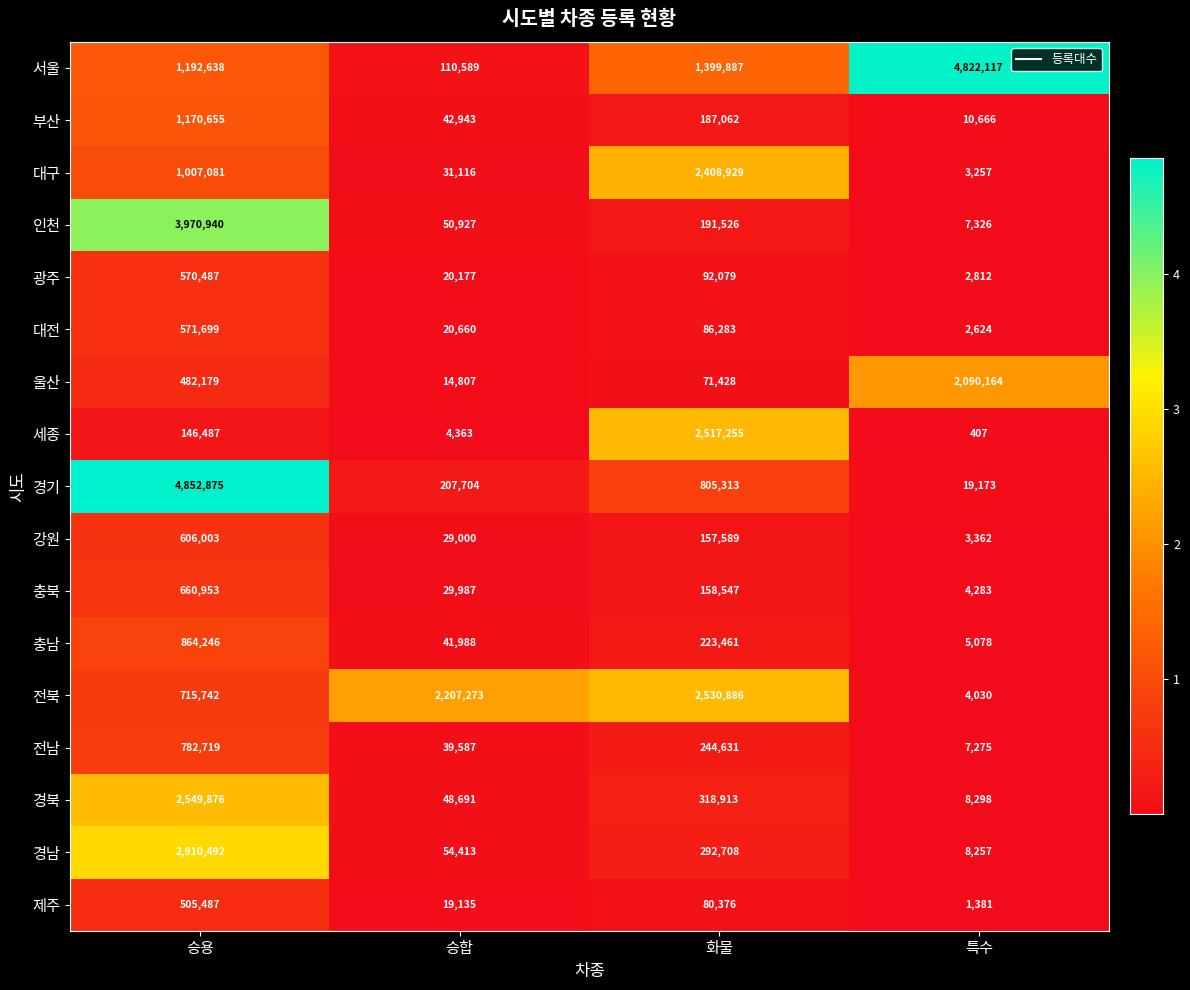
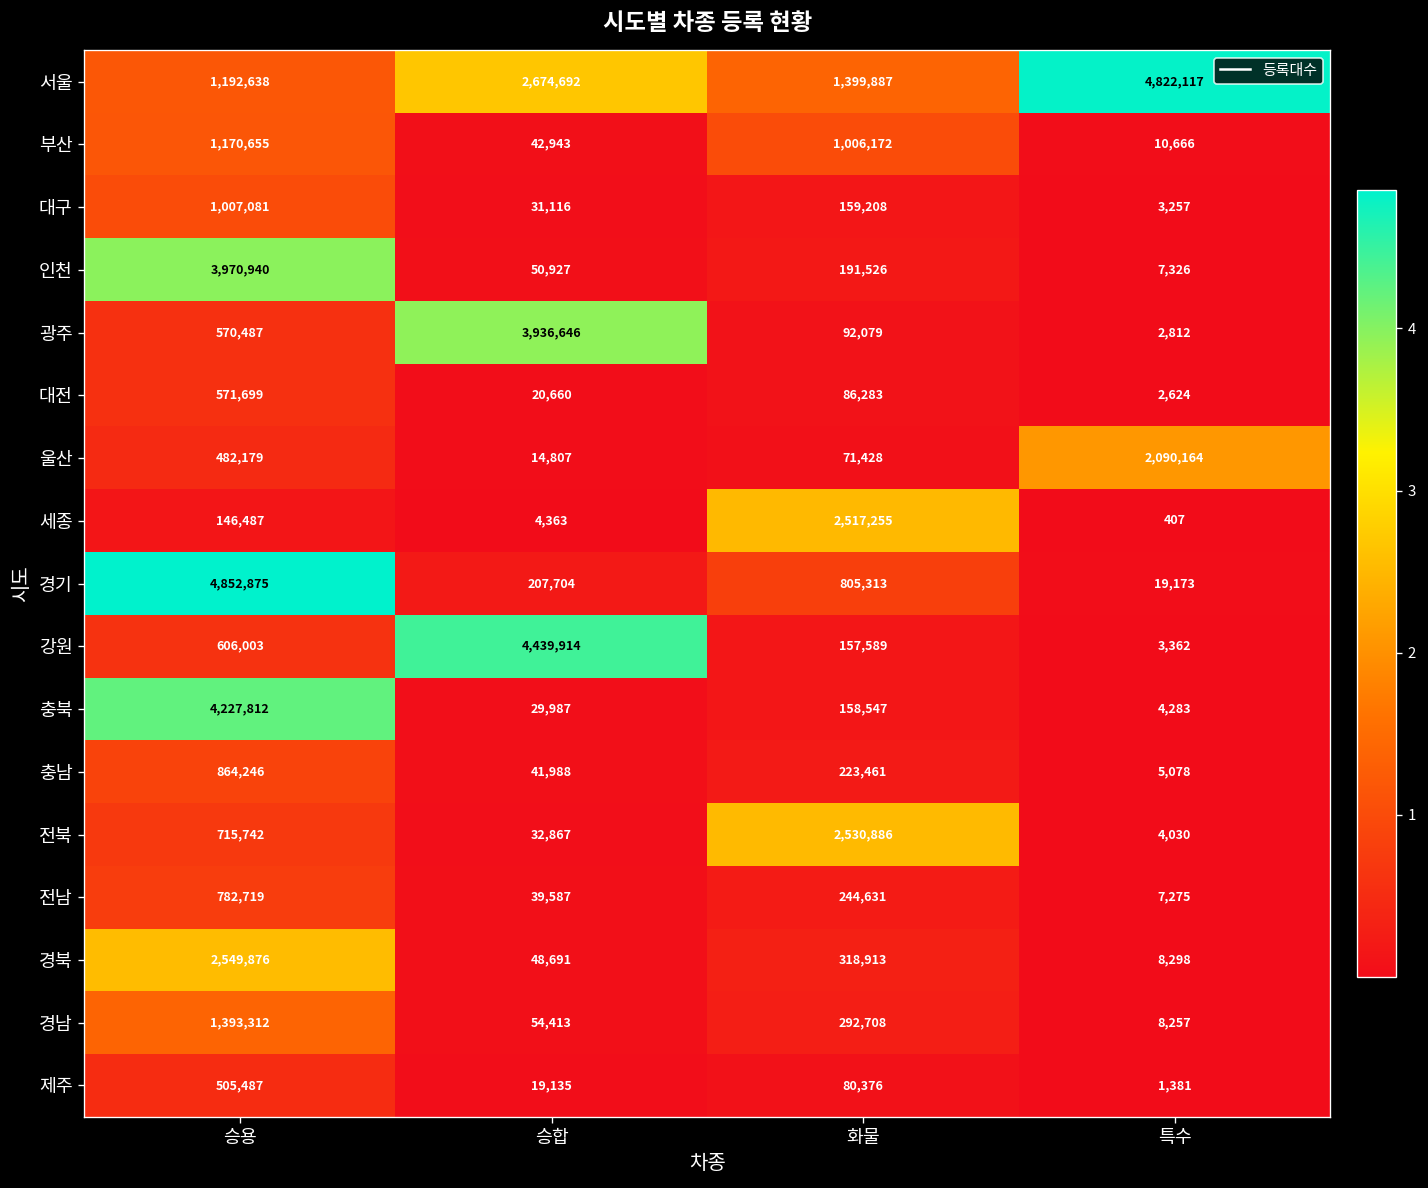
서울, 승합: 110,589 -> 2,674,692
부산, 화물: 187,062 -> 1,006,172
대구, 화물: 2,408,929 -> 159,208
광주, 승합: 20,177 -> 3,936,646
강원, 승합: 29,000 -> 4,439,914
충북, 승용: 660,953 -> 4,227,812
전북, 승합: 2,207,273 -> 32,867
경남, 승용: 2,910,492 -> 1,393,312
